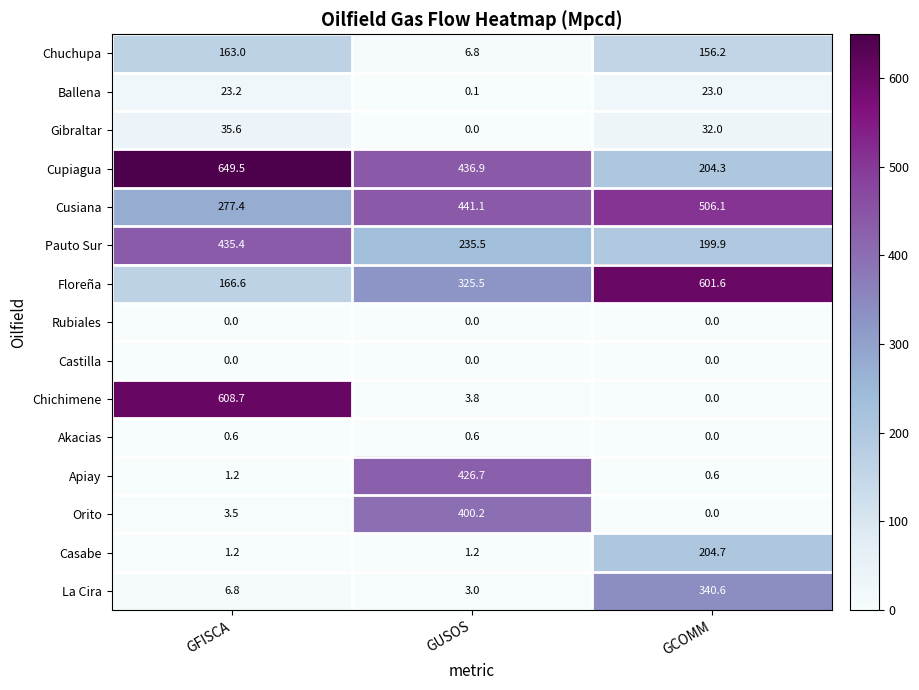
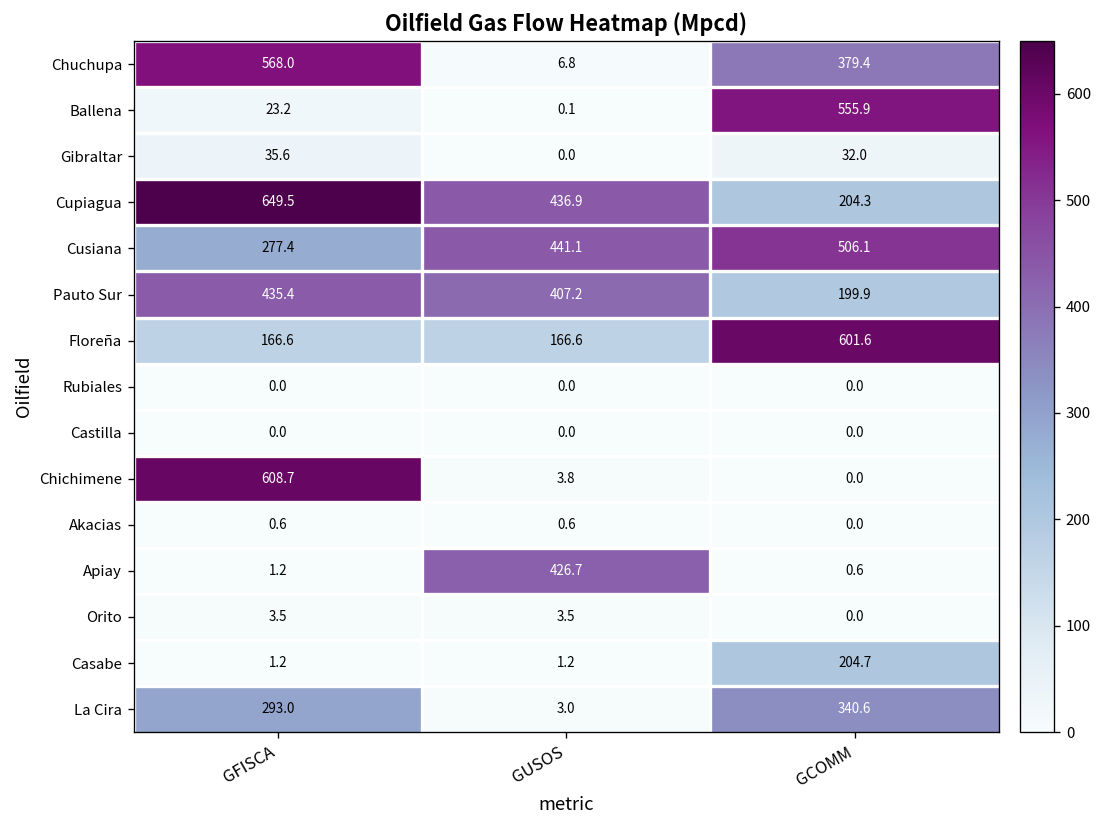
Chuchupa, GFISCA: 163.0 -> 568.0
Chuchupa, GCOMM: 156.2 -> 379.4
Ballena, GCOMM: 23.0 -> 555.9
Pauto Sur, GUSOS: 235.5 -> 407.2
Floreña, GUSOS: 325.5 -> 166.6
Orito, GUSOS: 400.2 -> 3.5
La Cira, GFISCA: 6.8 -> 293.0
